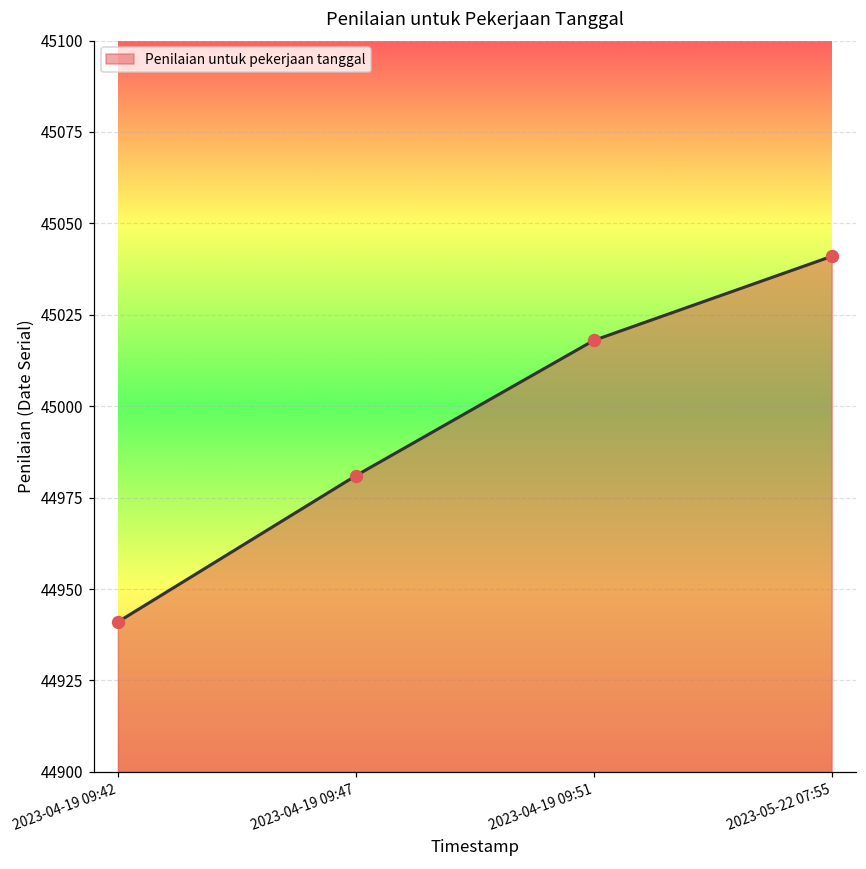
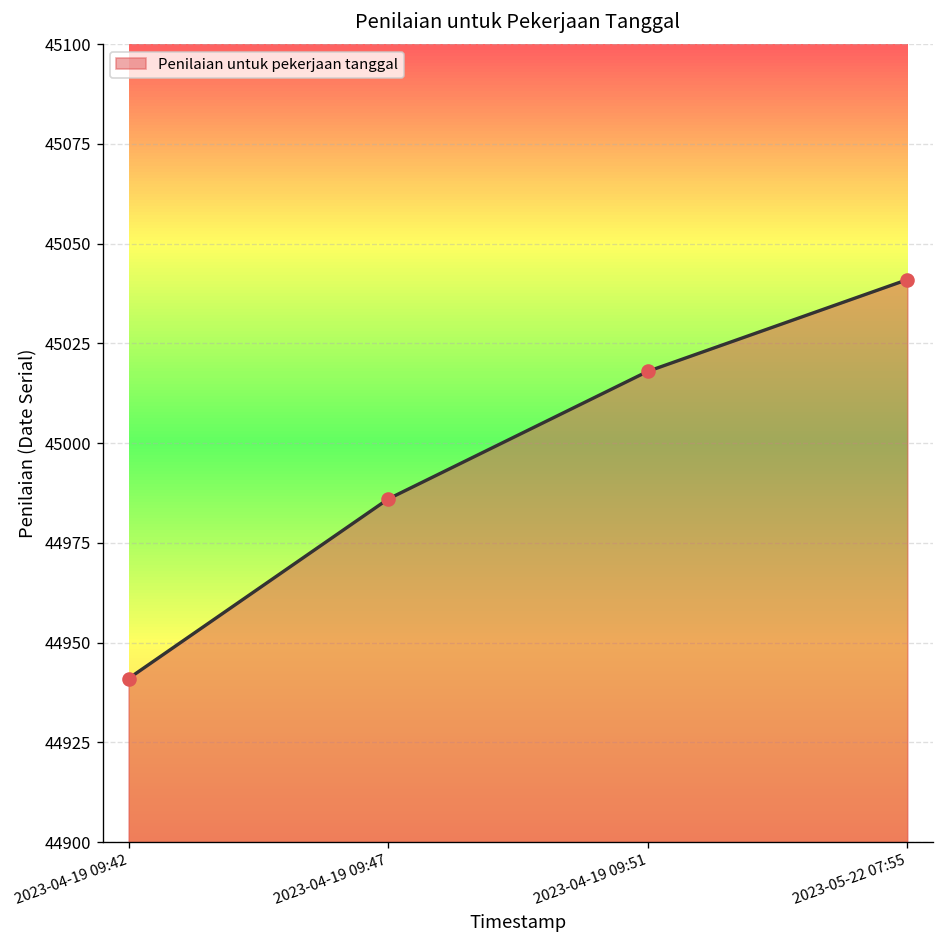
2023-04-19 09:47: 44981 -> 44986
